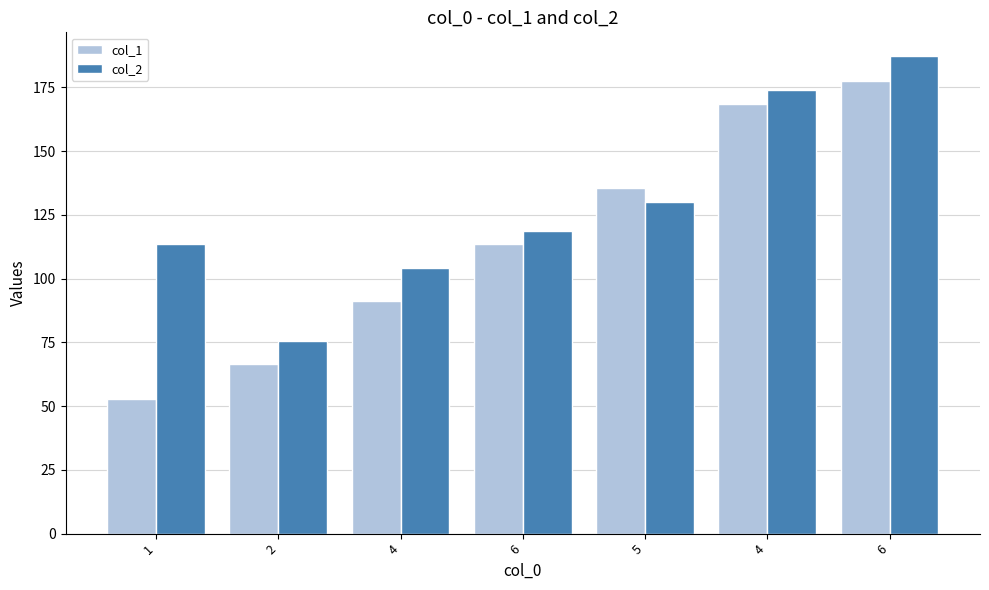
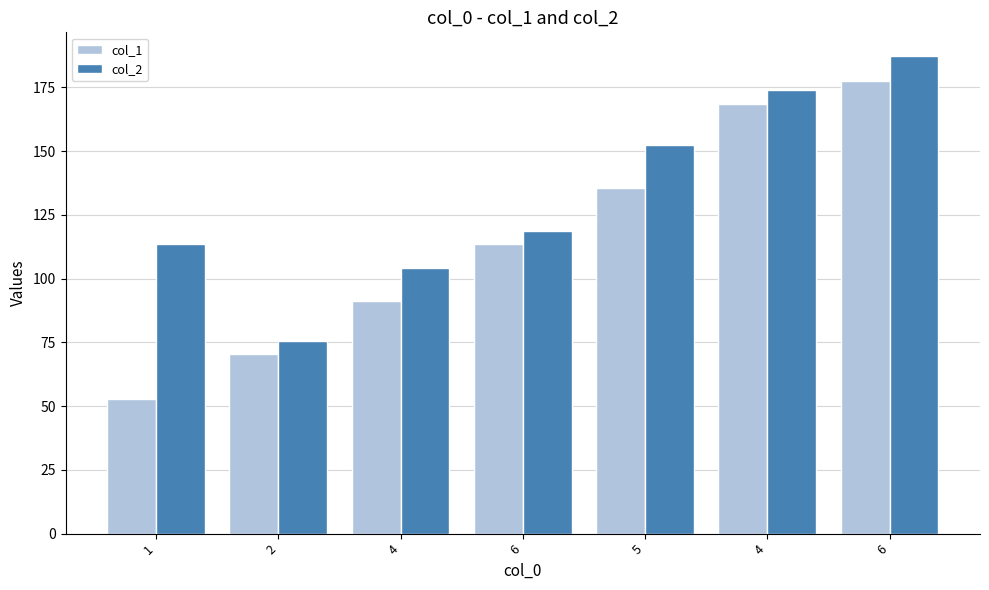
col_1, 2: 66 -> 71
col_2, 5: 130 -> 153
